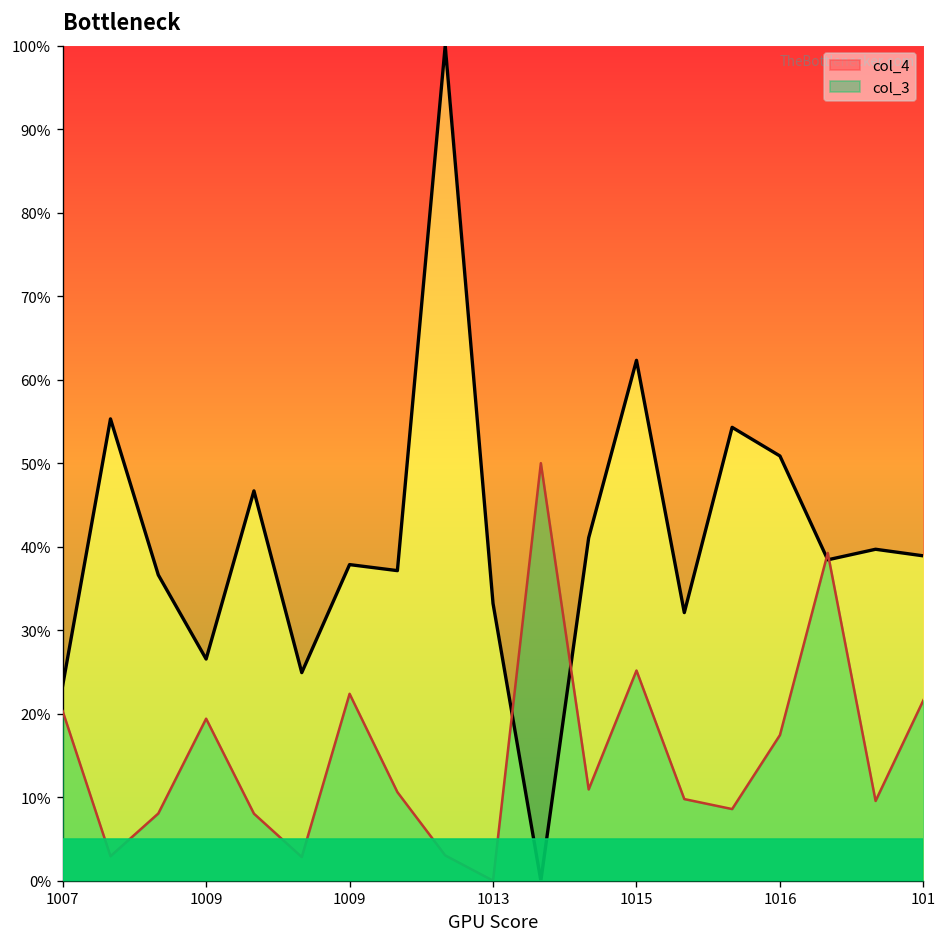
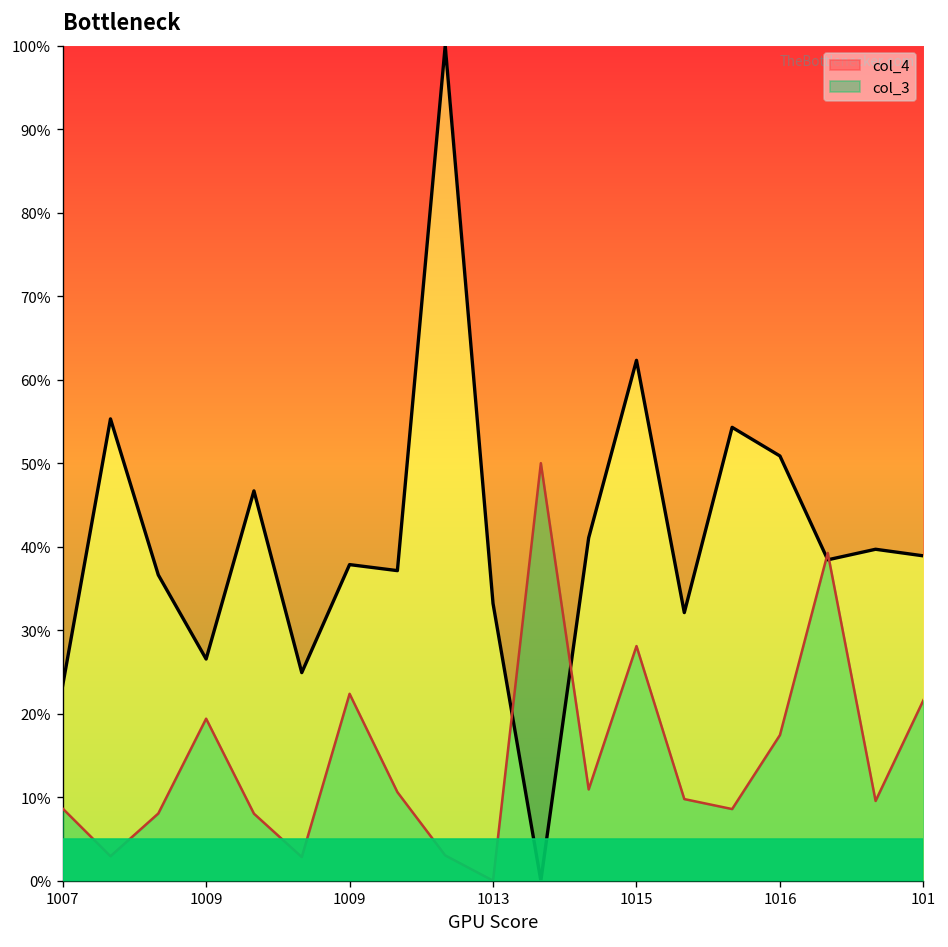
col_3, 1007: 20% -> 9%
col_3, 1015: 25% -> 28%
